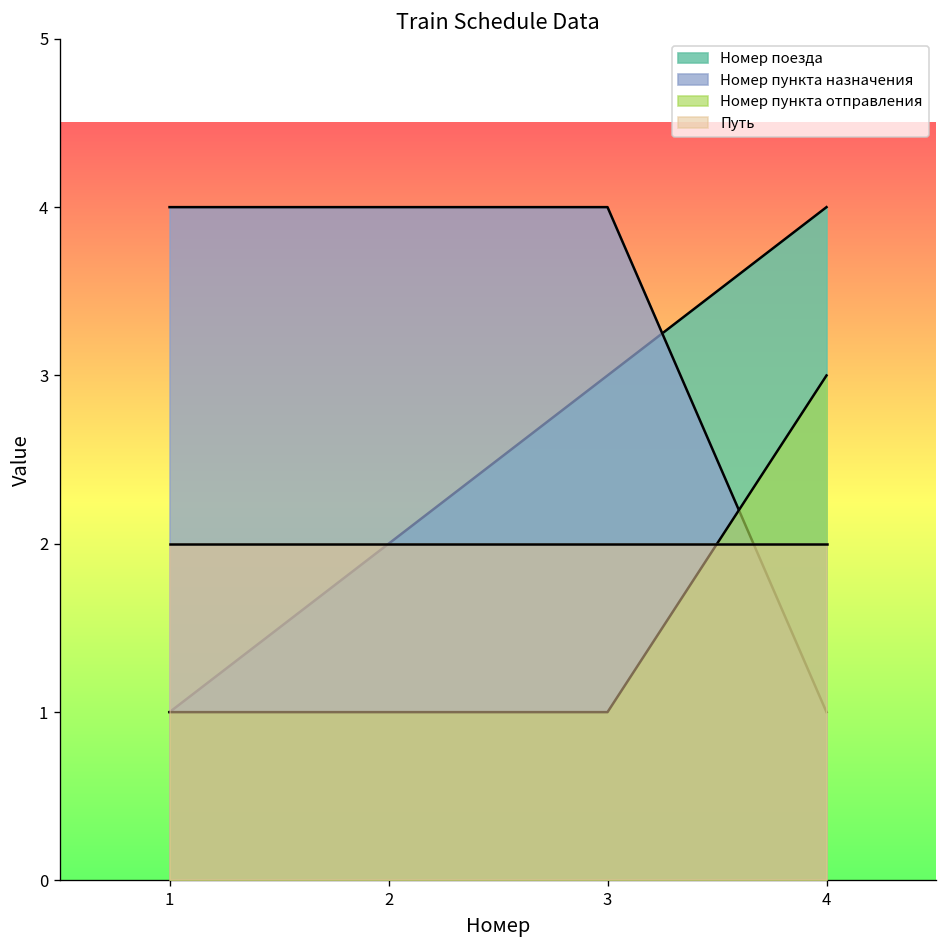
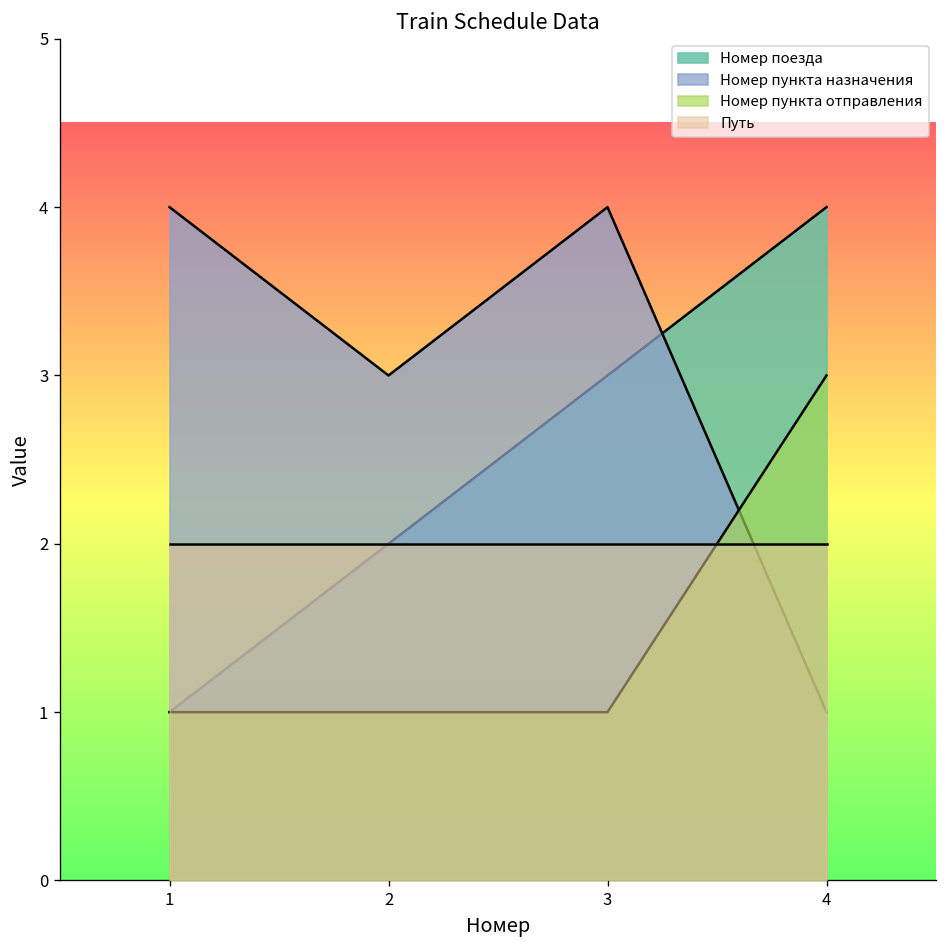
Номер пункта назначения, 2: 4 -> 3
